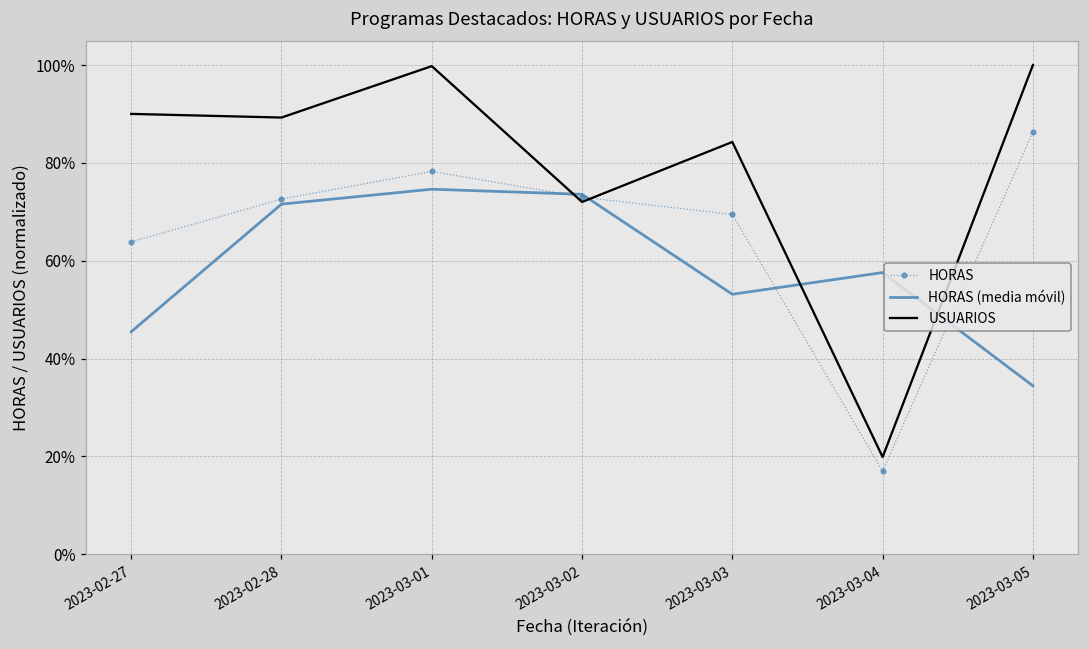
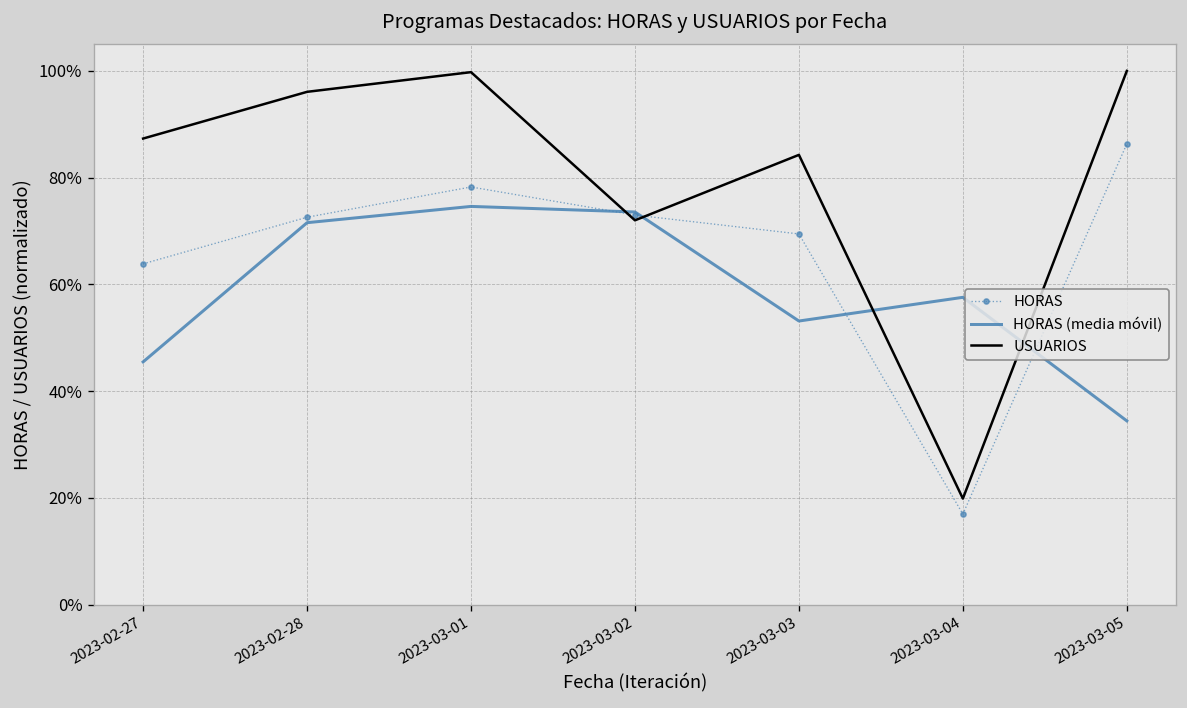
USUARIOS, 2023-02-27: 90% -> 87%
USUARIOS, 2023-02-28: 89% -> 96%
